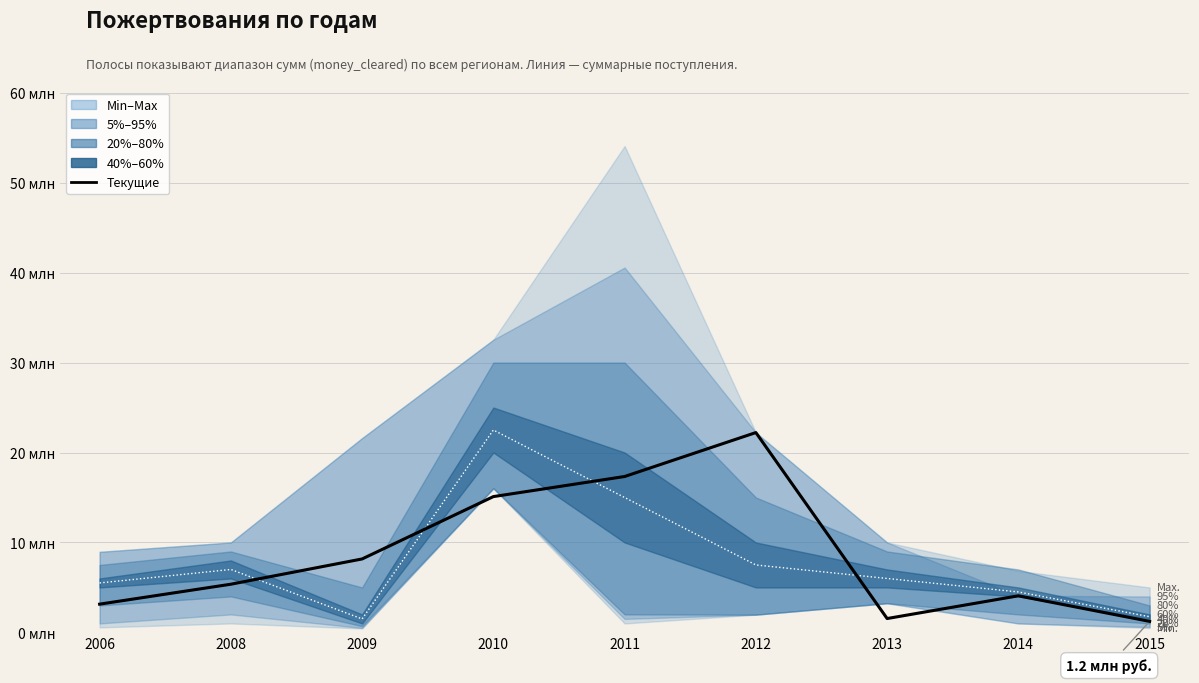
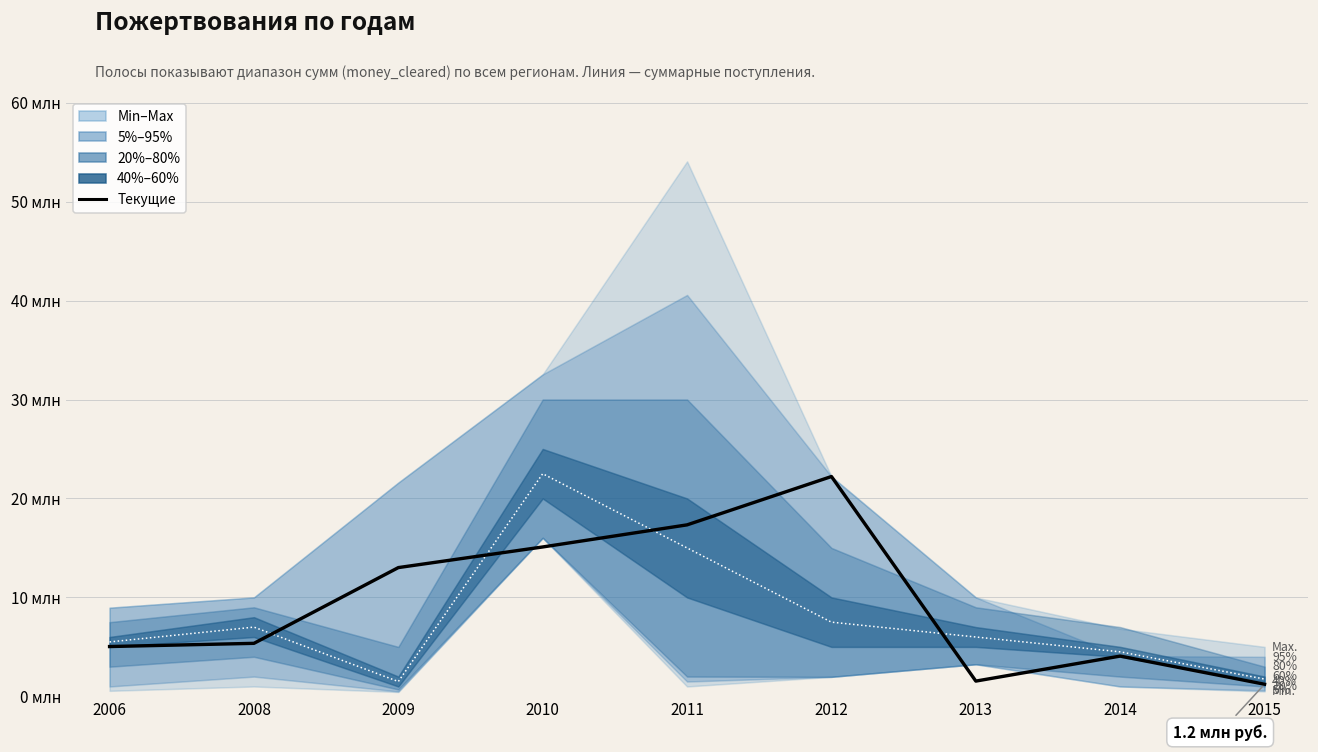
Текущие, 2006: 3 млн -> 5 млн
Текущие, 2009: 8 млн -> 13 млн
